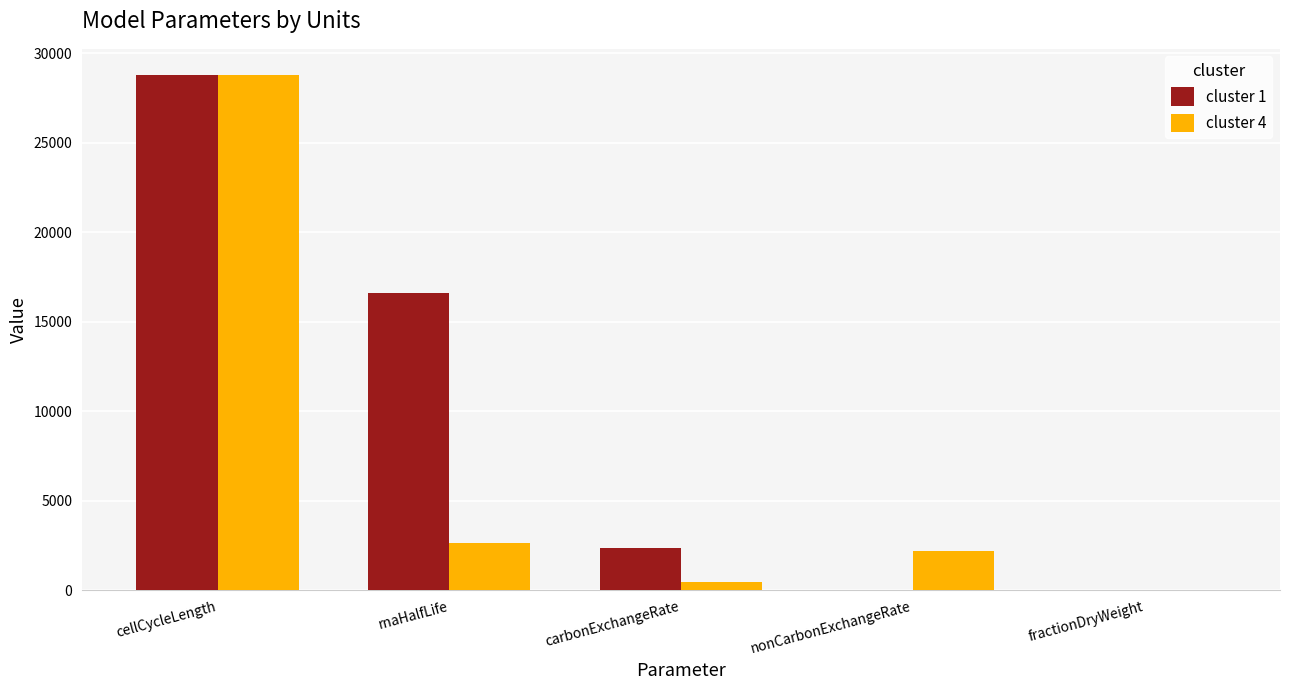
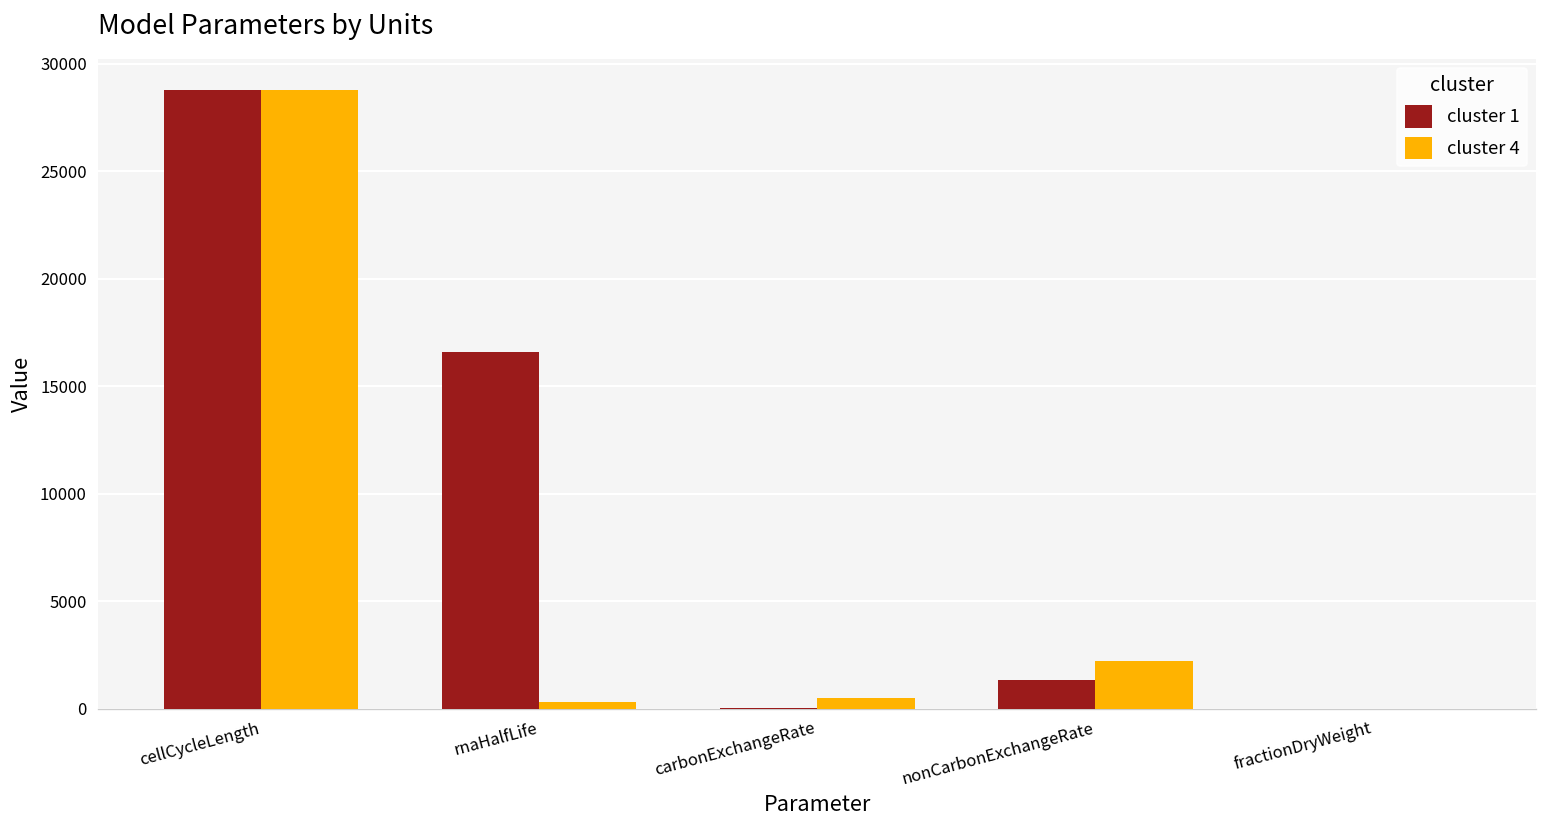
cluster 4, rnaHalfLife: 2700 -> 300
cluster 1, carbonExchangeRate: 2300 -> 0
cluster 1, nonCarbonExchangeRate: 0 -> 1300
